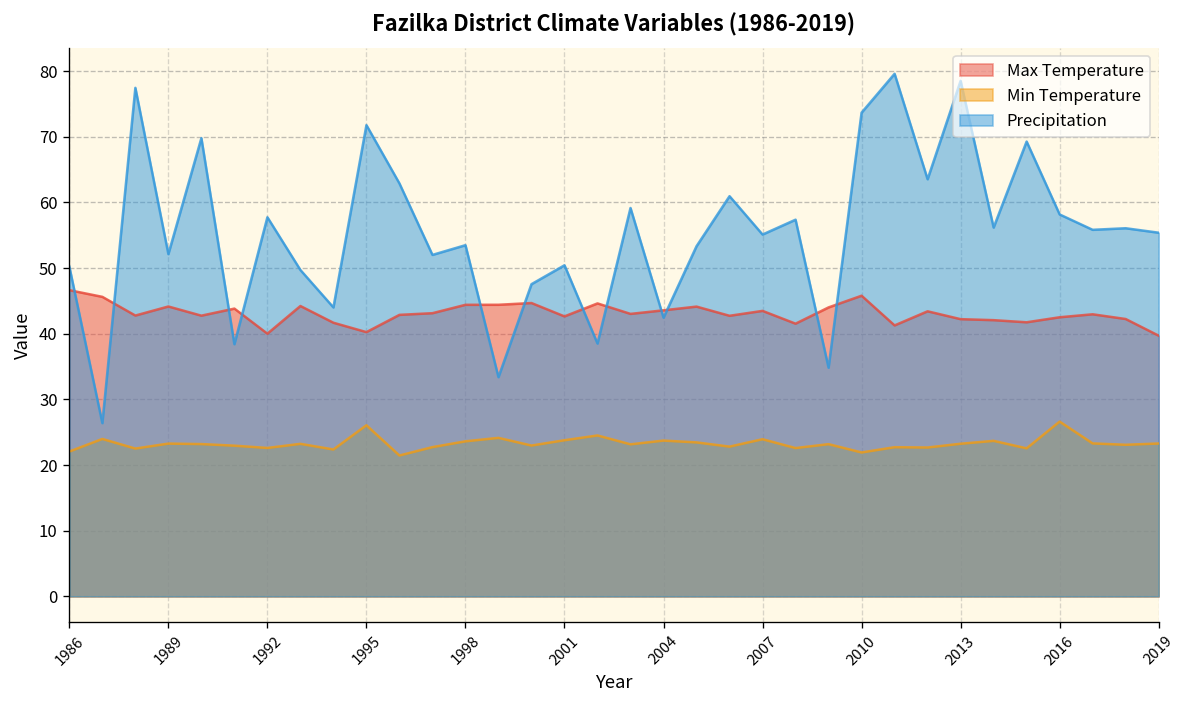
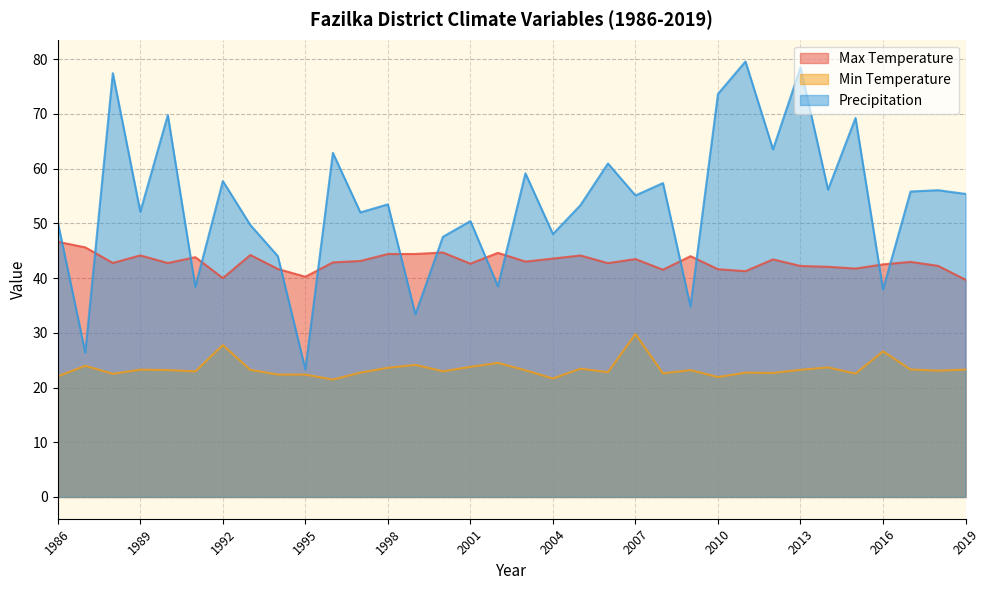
Min Temperature, 1992: 23 -> 28
Min Temperature, 1995: 26 -> 22
Precipitation, 1995: 72 -> 23
Min Temperature, 2004: 24 -> 22
Precipitation, 2004: 42 -> 48
Min Temperature, 2007: 24 -> 30
Max Temperature, 2010: 46 -> 42
Precipitation, 2016: 58 -> 38
